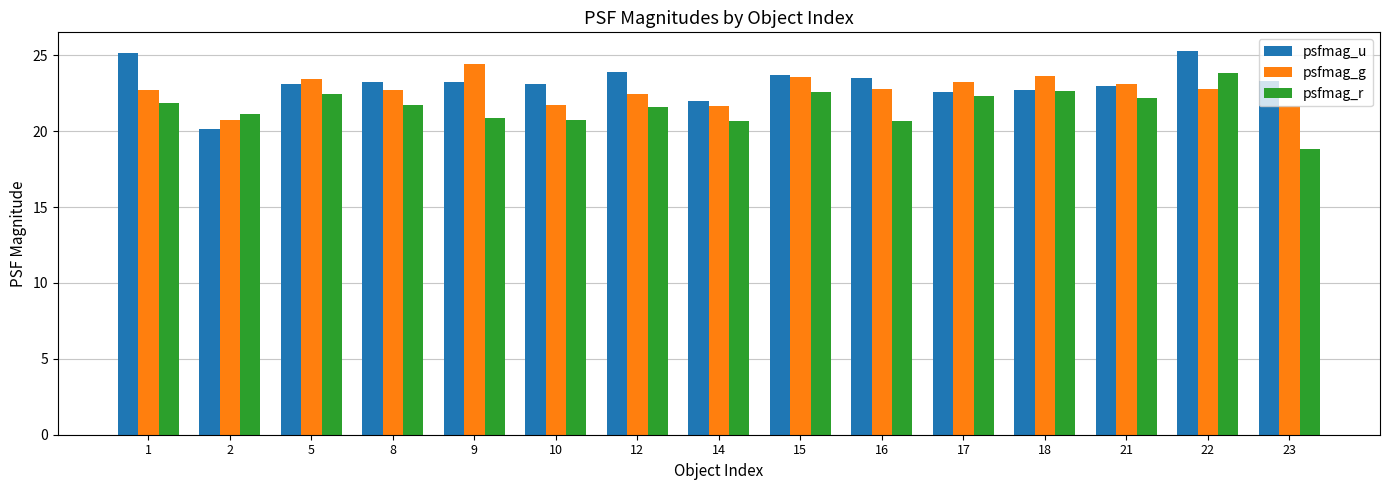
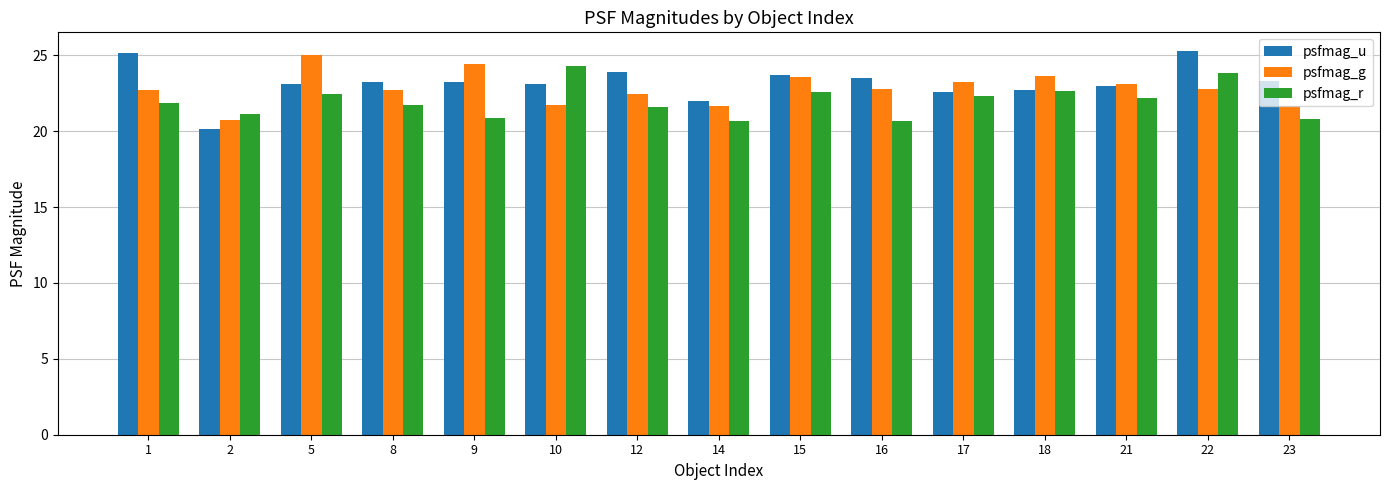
psfmag_g, 5: 23.5 -> 25.0
psfmag_r, 10: 20.7 -> 24.3
psfmag_r, 23: 18.8 -> 20.8
